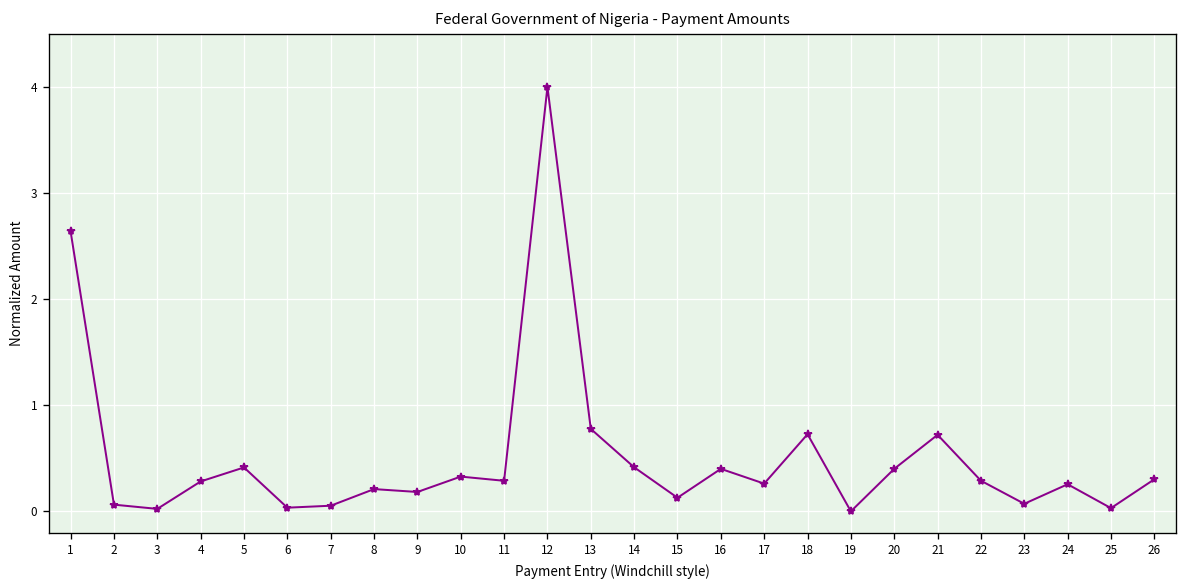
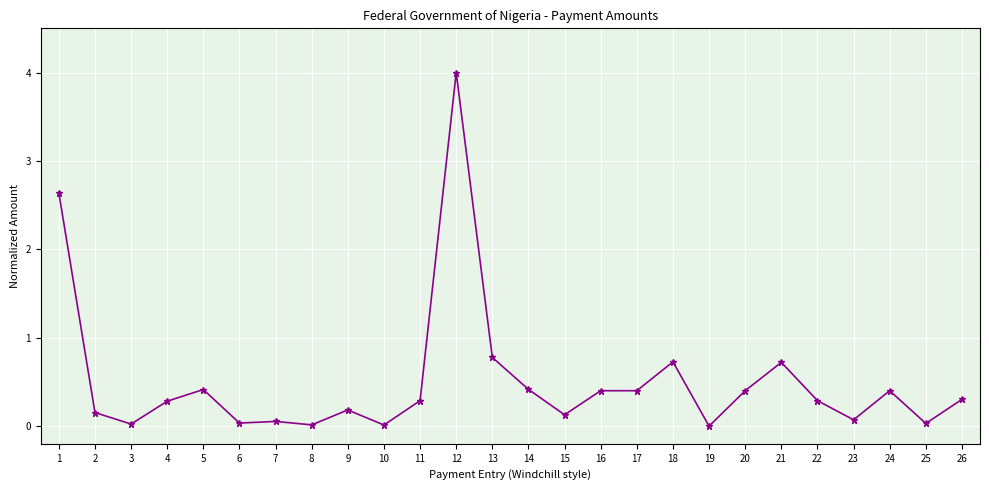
2: 0.1 -> 0.2
8: 0.2 -> 0.0
10: 0.3 -> 0.0
17: 0.3 -> 0.4
24: 0.3 -> 0.4
